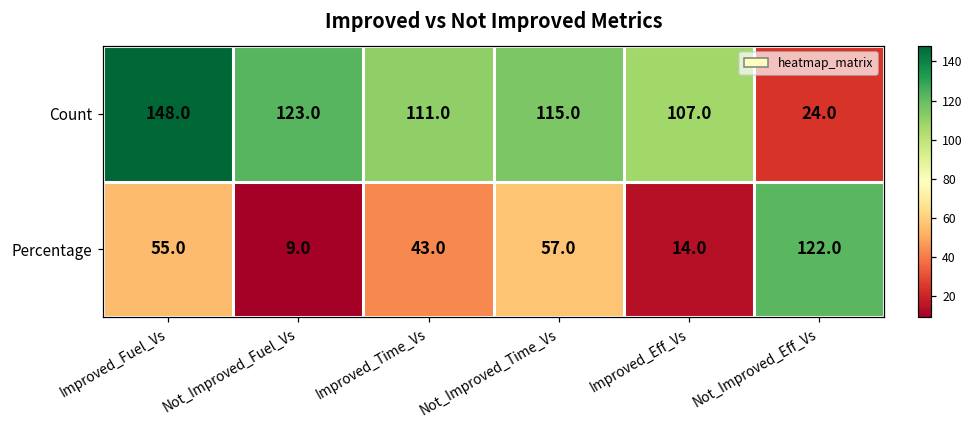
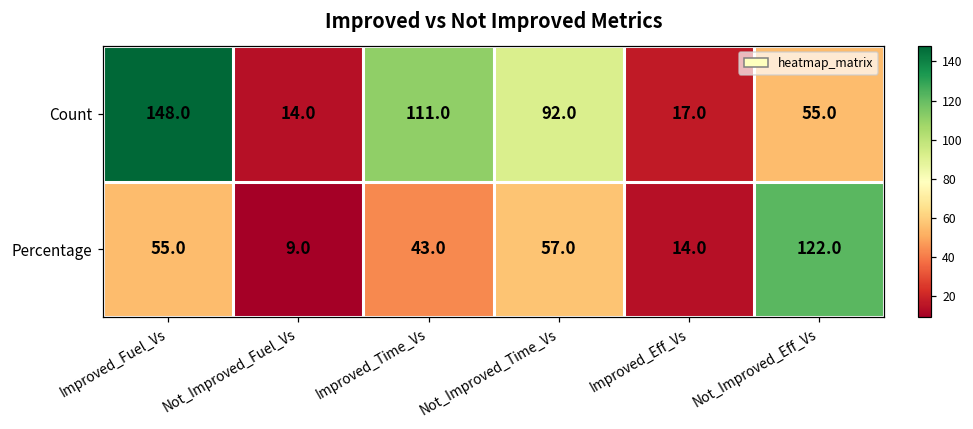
Count, Not_Improved_Fuel_Vs: 123.0 -> 14.0
Count, Not_Improved_Time_Vs: 115.0 -> 92.0
Count, Improved_Eff_Vs: 107.0 -> 17.0
Count, Not_Improved_Eff_Vs: 24.0 -> 55.0
